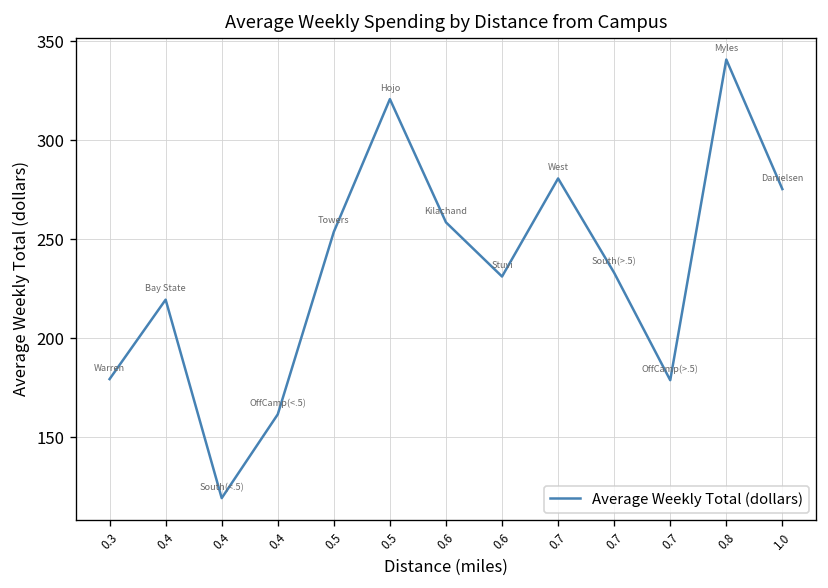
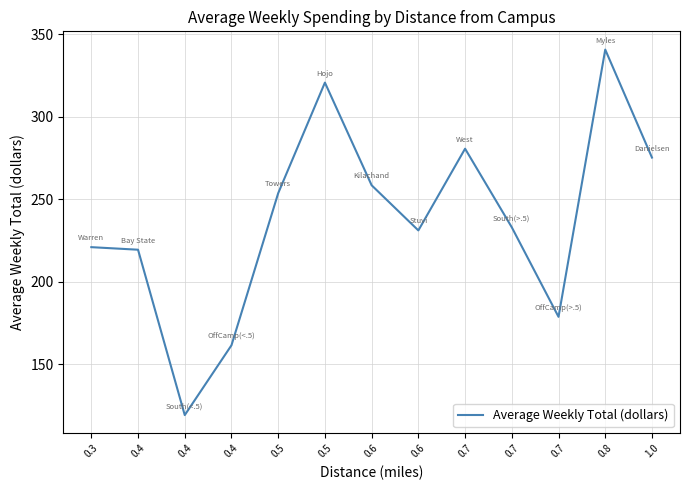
0.3: 179 -> 221
